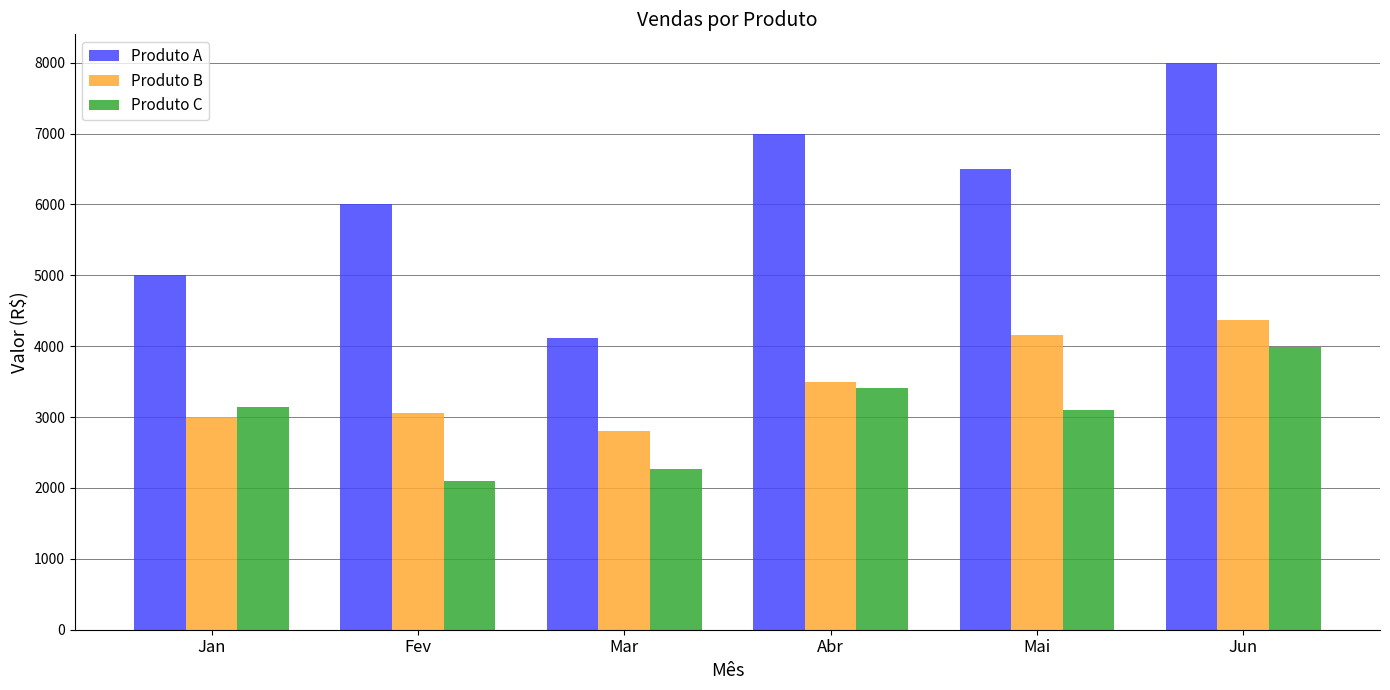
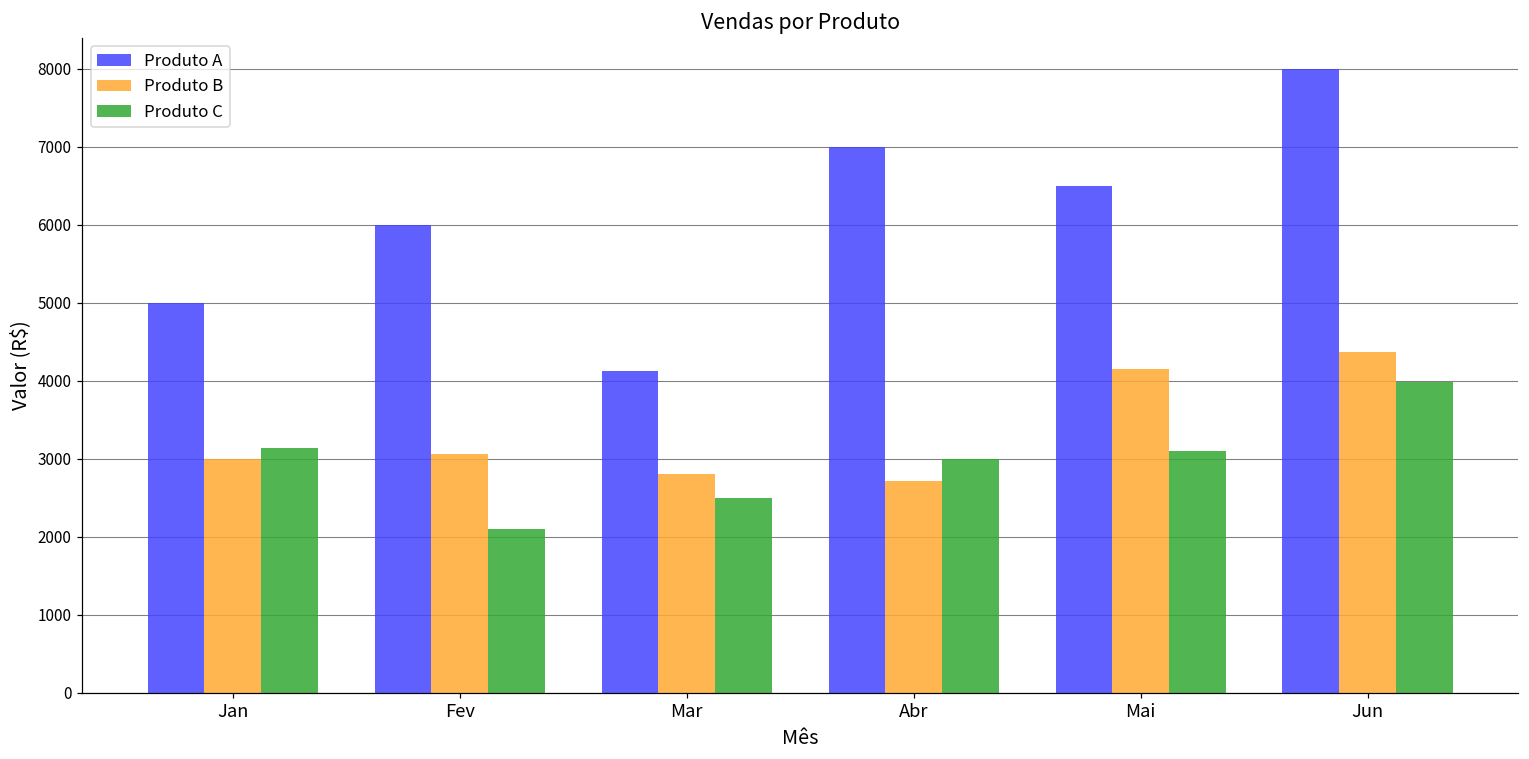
Produto C, Mar: 2300 -> 2500
Produto B, Abr: 3500 -> 2700
Produto C, Abr: 3400 -> 3000
